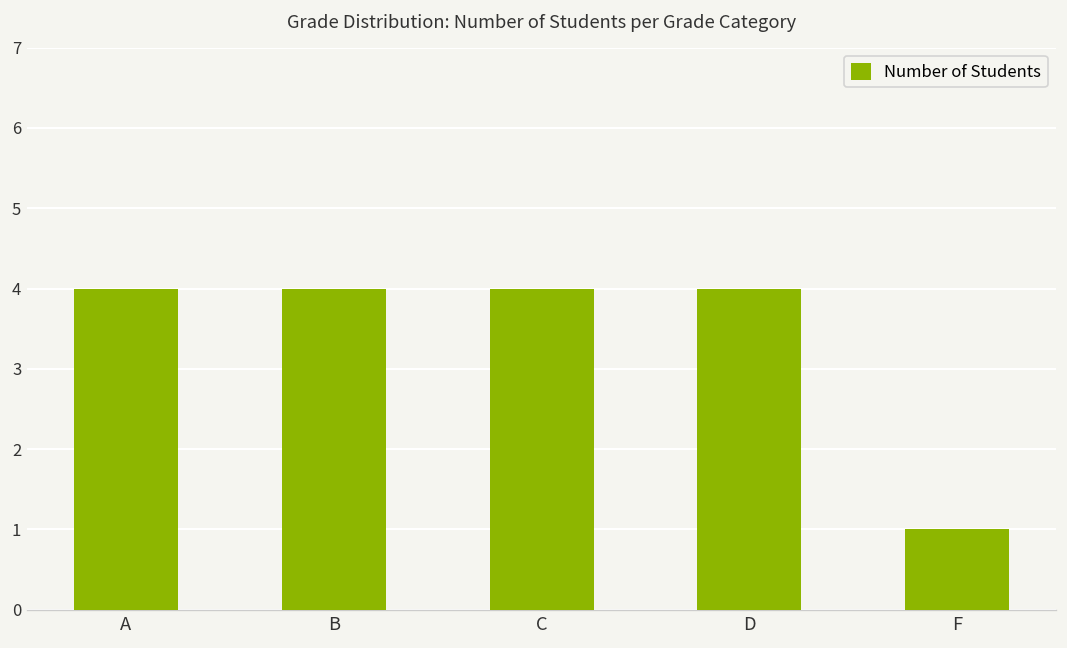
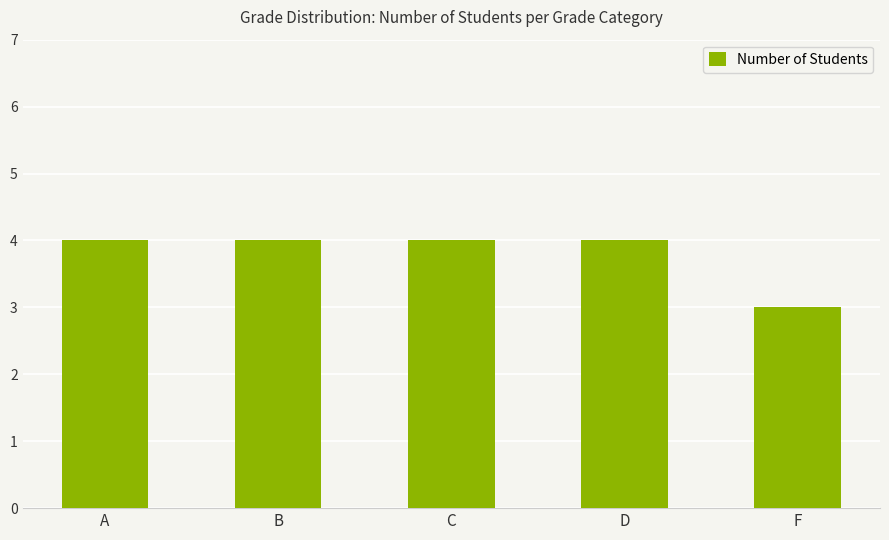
F: 1 -> 3
